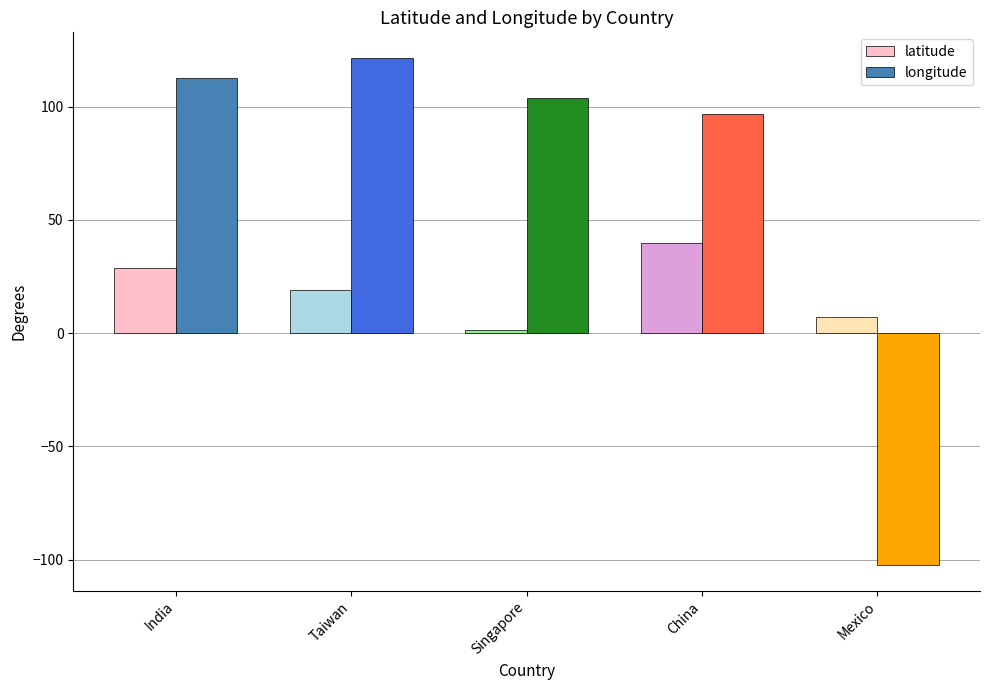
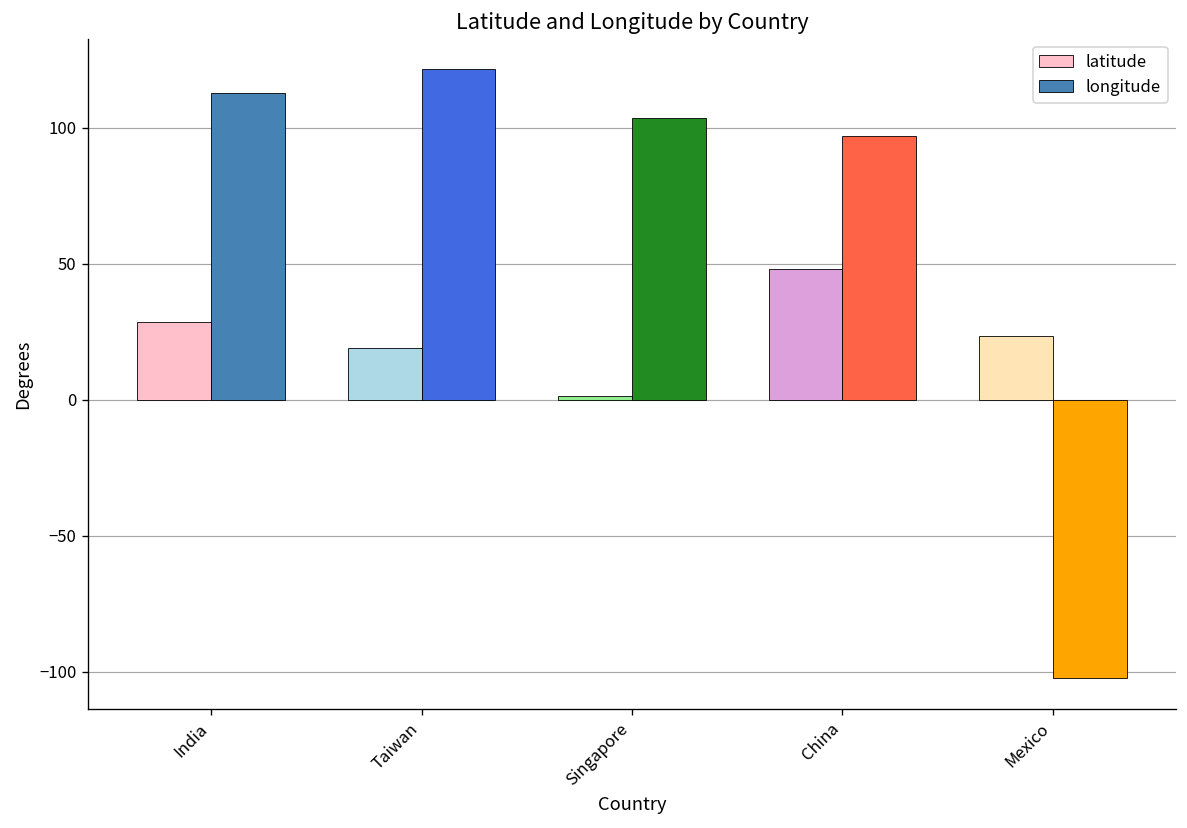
latitude, China: 40 -> 48
latitude, Mexico: 7 -> 24
